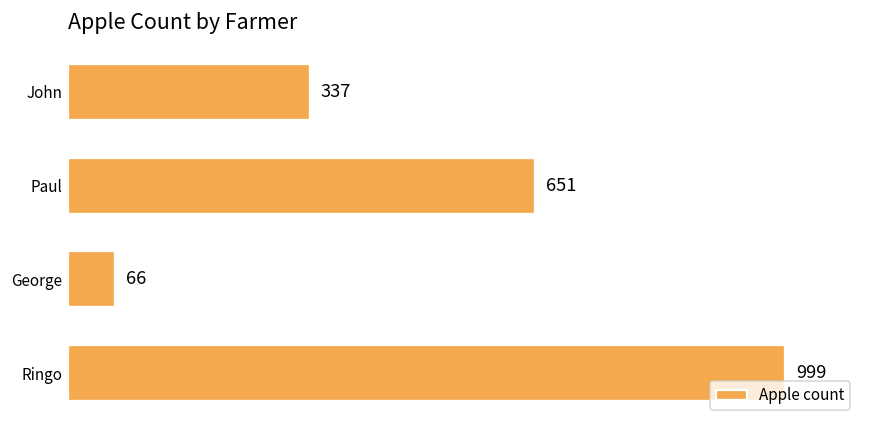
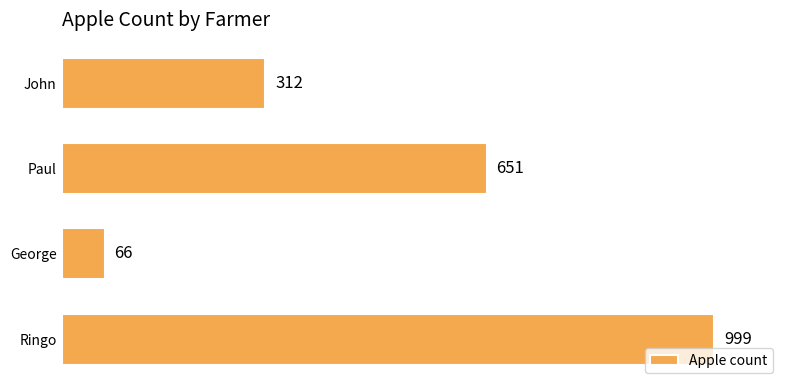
John: 337 -> 312
